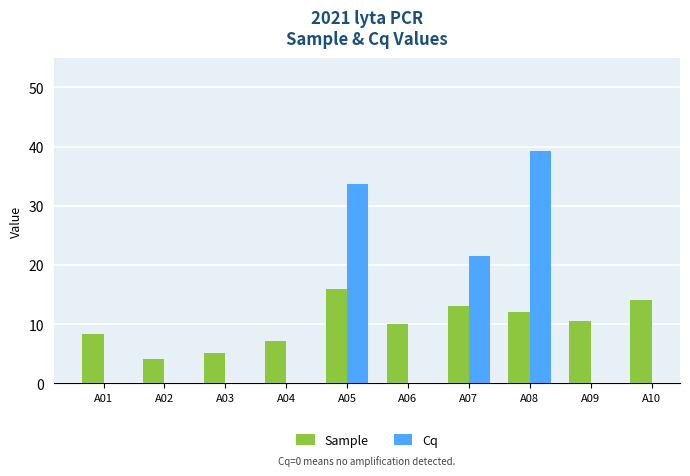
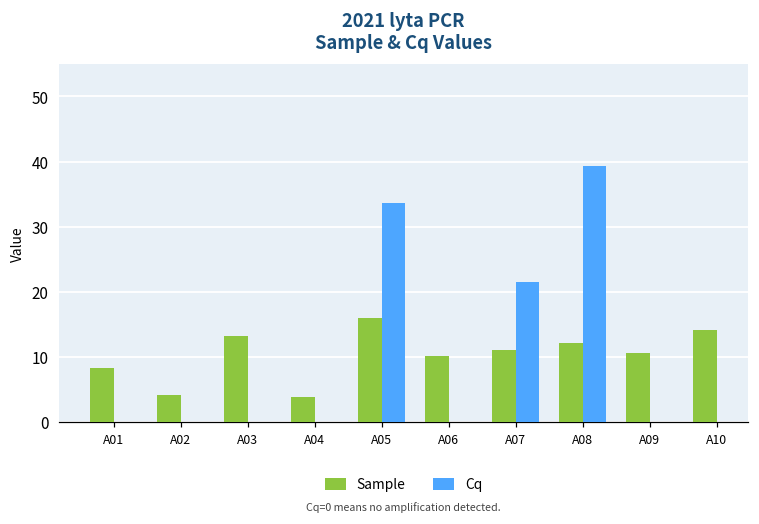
Sample, A03: 5 -> 13
Sample, A04: 7 -> 4
Sample, A07: 13 -> 11
